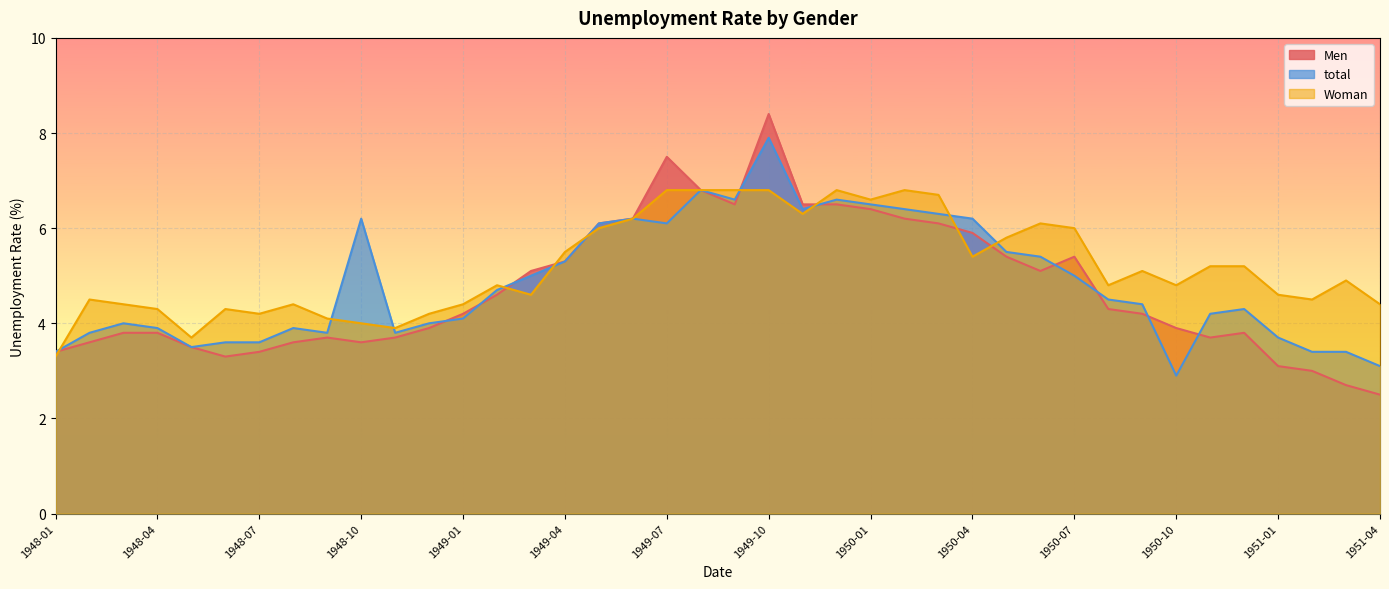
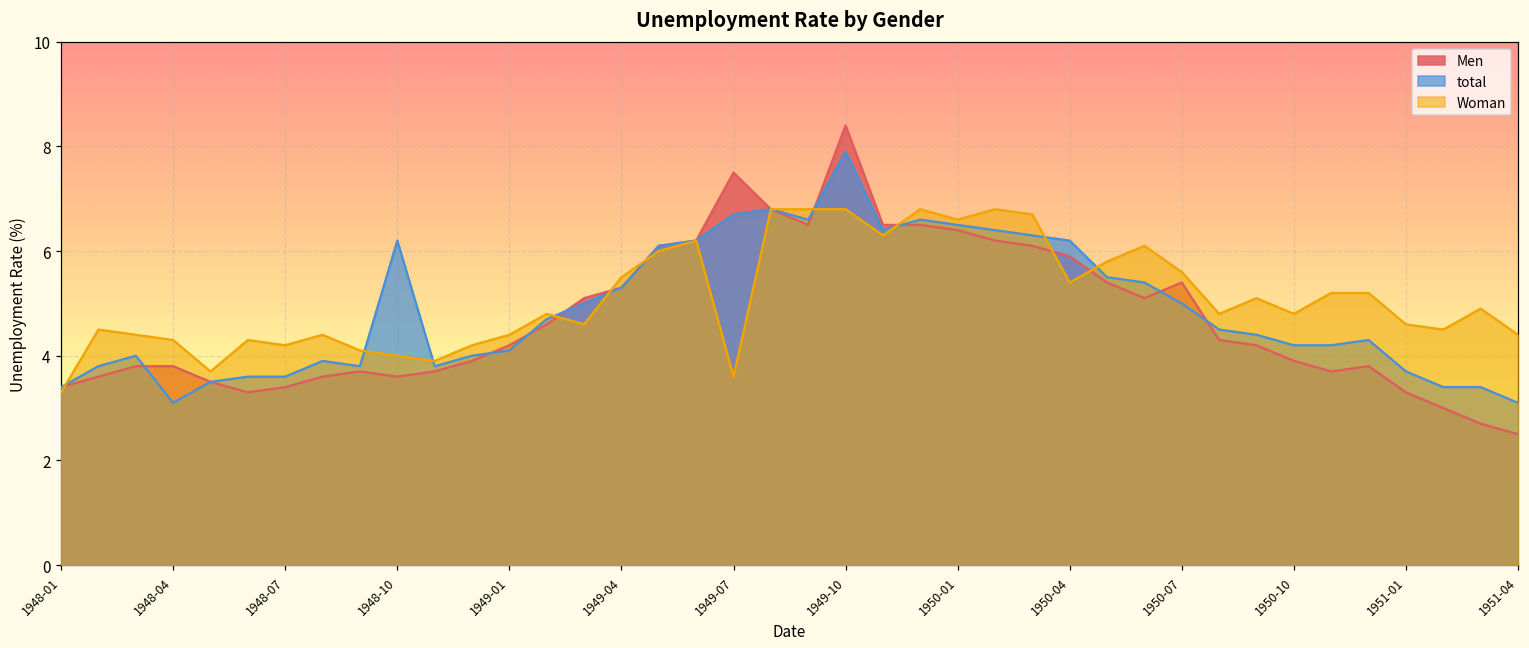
total, 1948-04: 3.9 -> 3.1
total, 1949-07: 6.1 -> 6.7
Woman, 1949-07: 6.8 -> 3.6
Woman, 1950-07: 6.0 -> 5.6
total, 1950-10: 2.9 -> 4.2
Men, 1951-01: 3.1 -> 3.3
